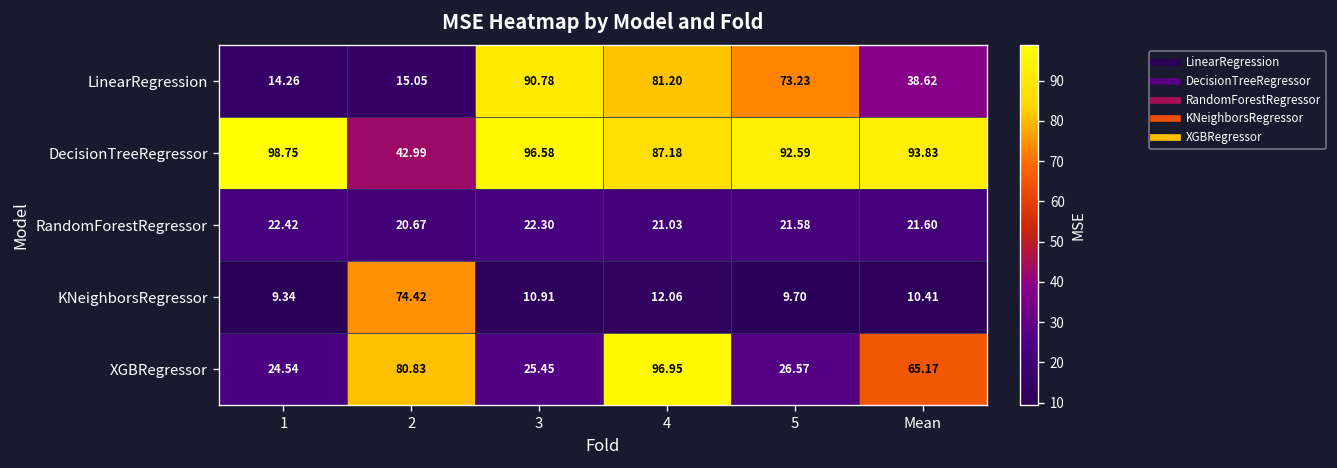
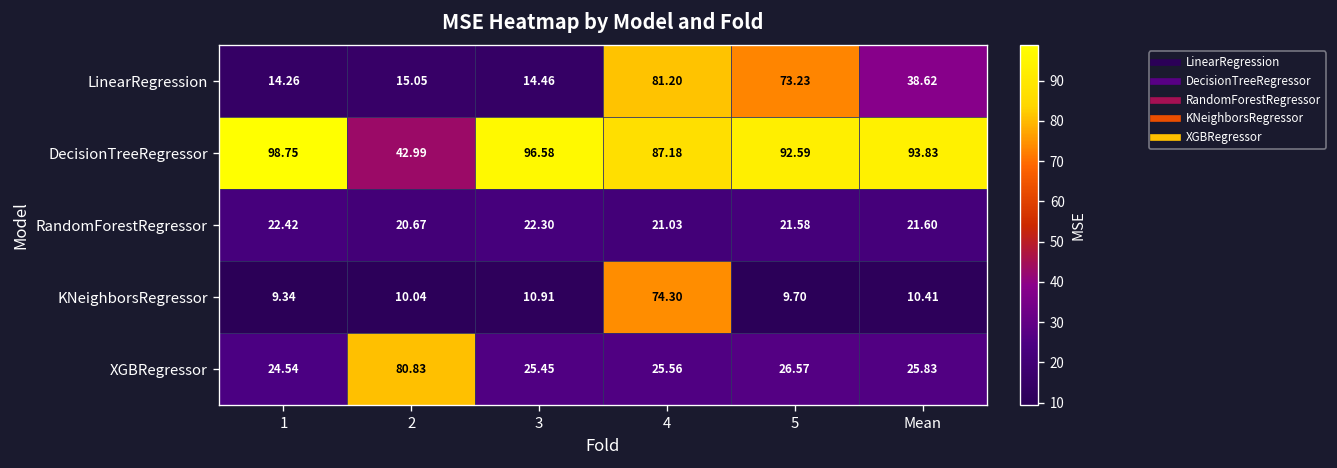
LinearRegression, 3: 90.78 -> 14.46
KNeighborsRegressor, 2: 74.42 -> 10.04
KNeighborsRegressor, 4: 12.06 -> 74.30
XGBRegressor, 4: 96.95 -> 25.56
XGBRegressor, Mean: 65.17 -> 25.83
